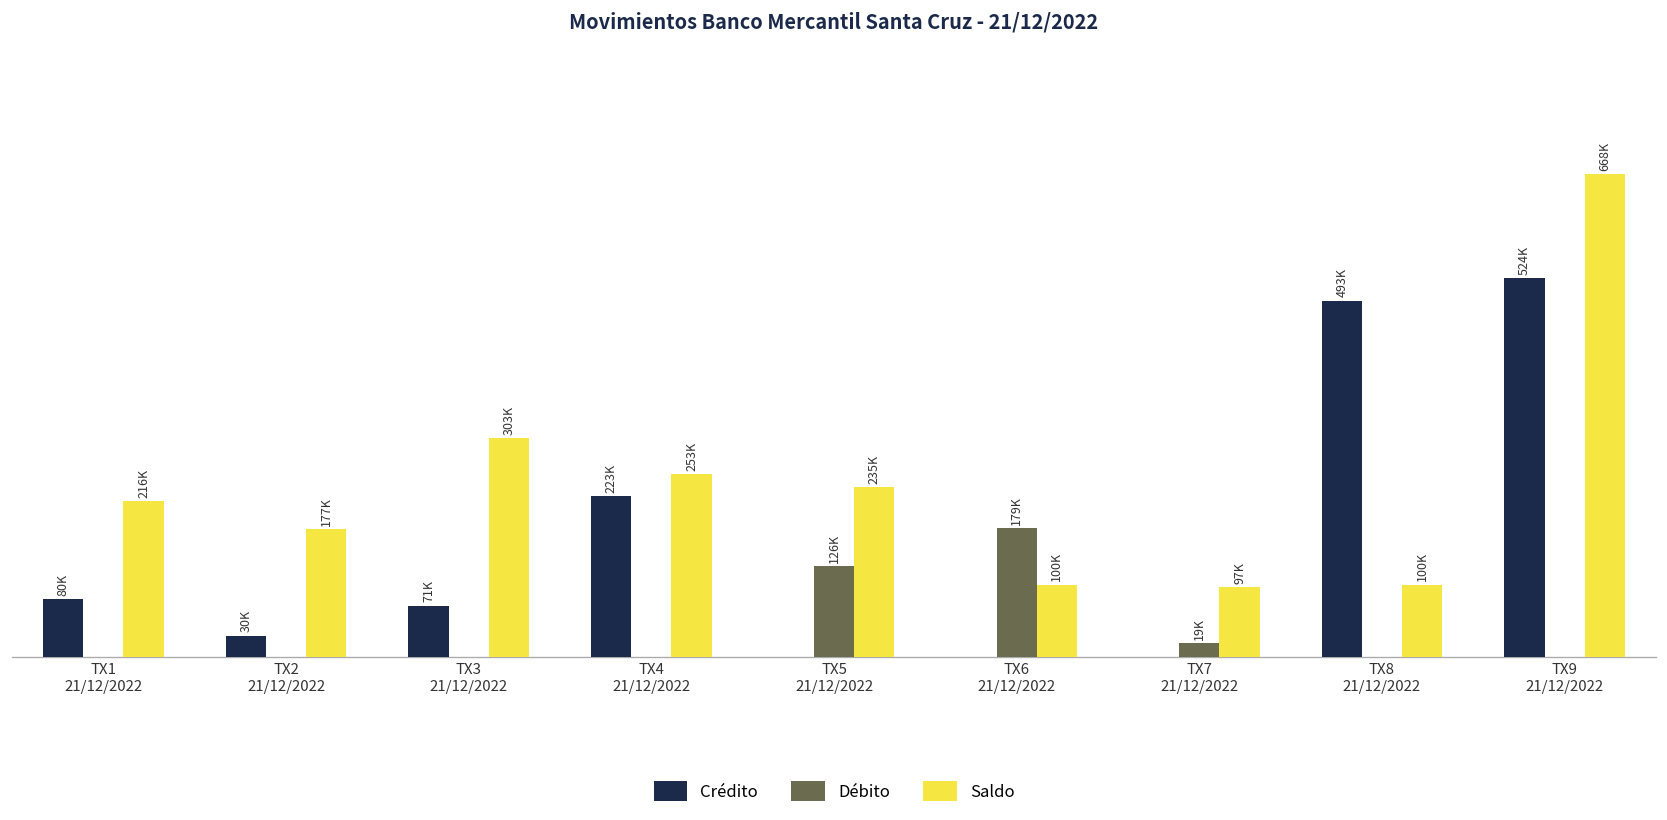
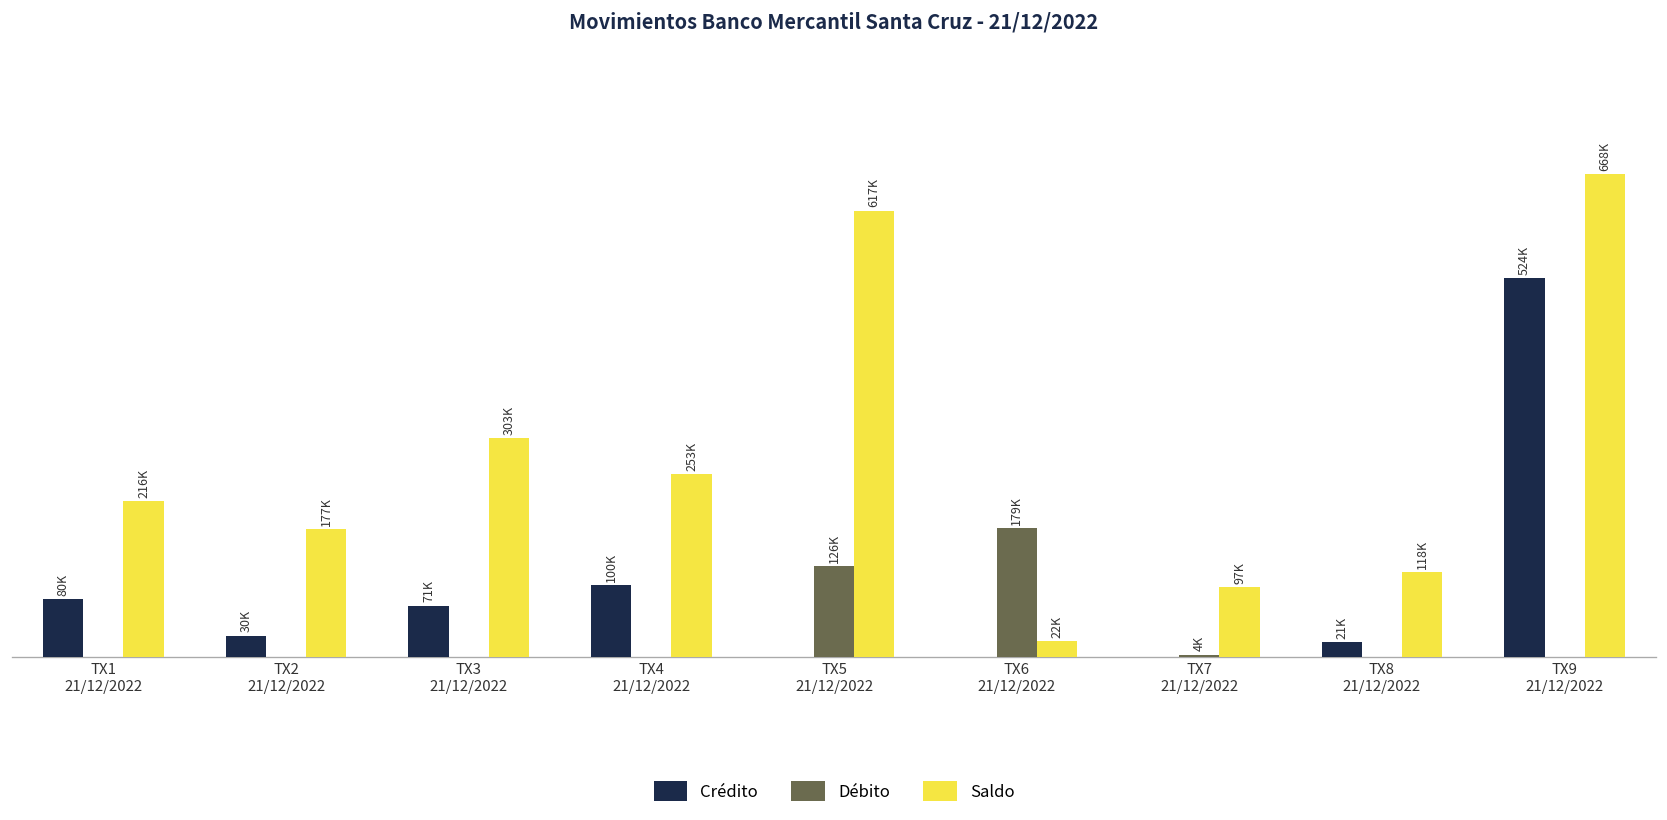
Crédito, TX4 21/12/2022: 223K -> 100K
Saldo, TX5 21/12/2022: 235K -> 617K
Saldo, TX6 21/12/2022: 100K -> 22K
Débito, TX7 21/12/2022: 19K -> 4K
Crédito, TX8 21/12/2022: 493K -> 21K
Saldo, TX8 21/12/2022: 100K -> 118K
